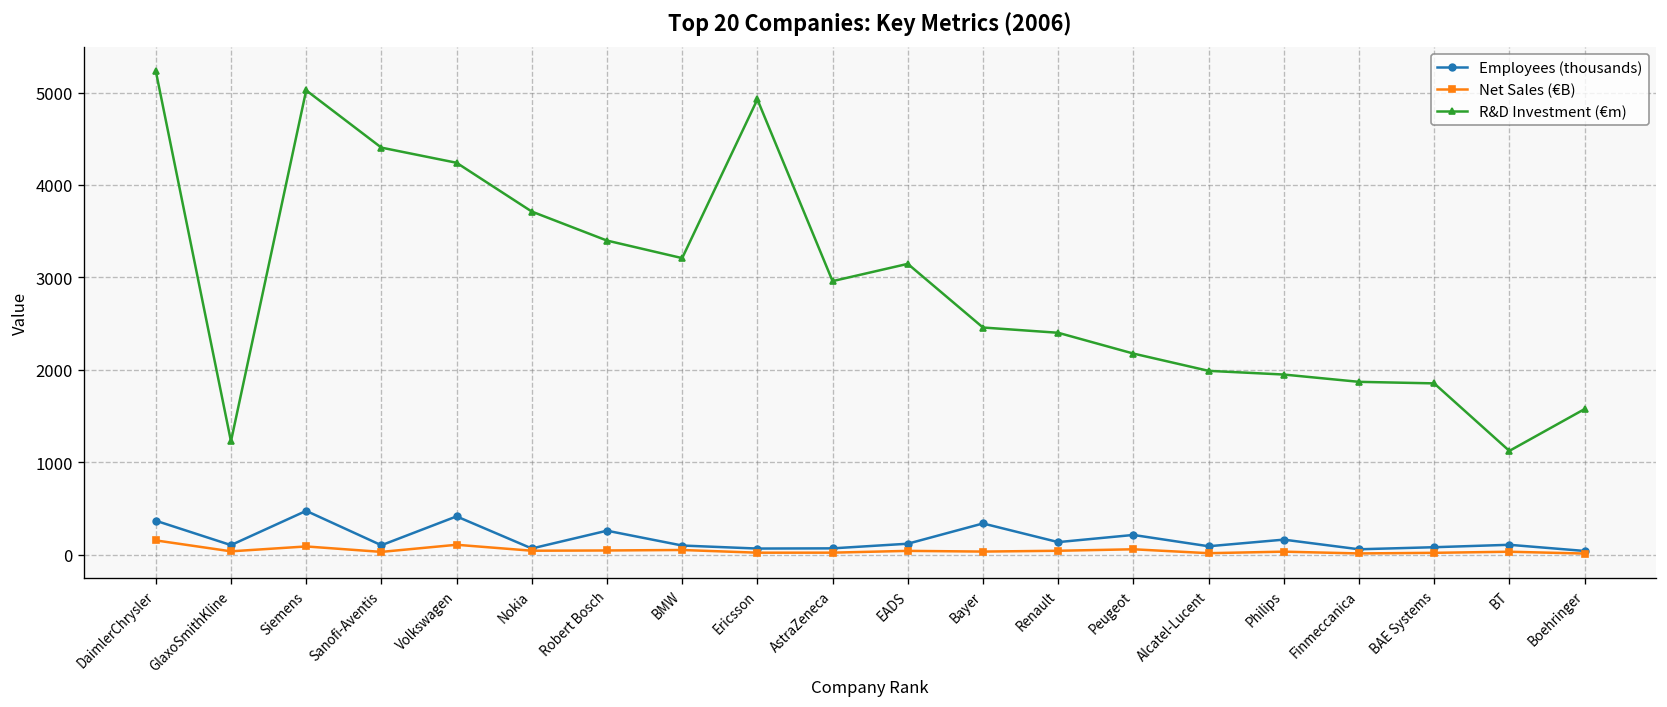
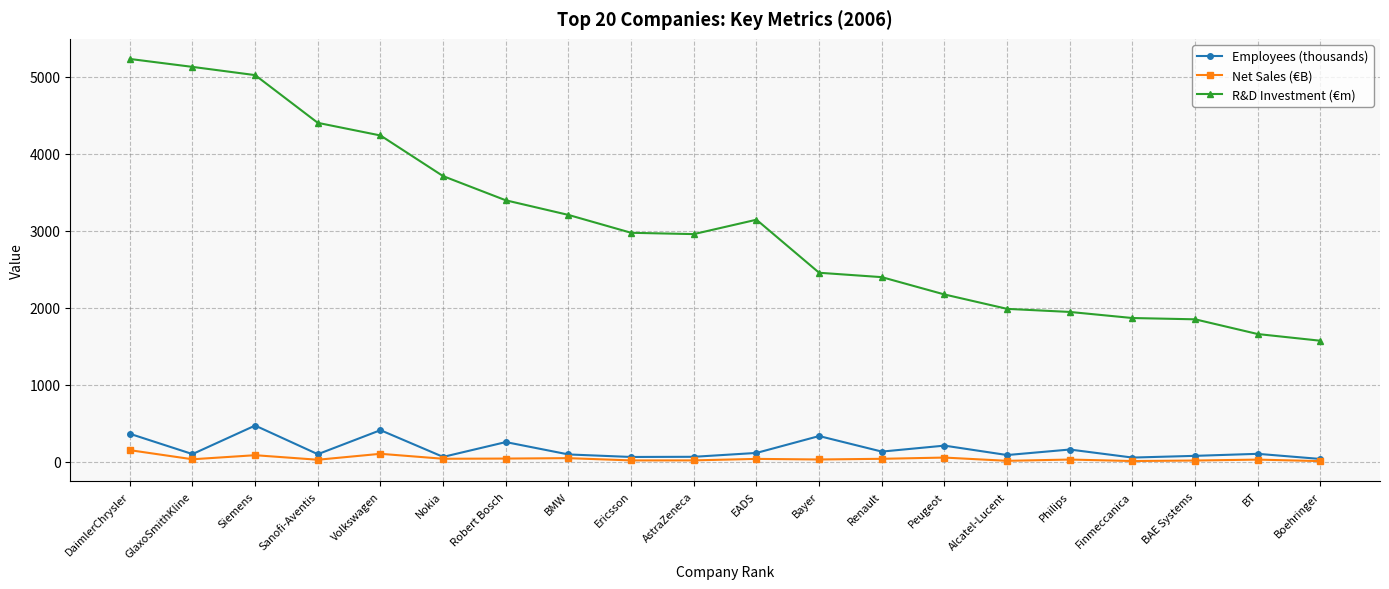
R&D Investment (€m), GlaxoSmithKline: 1200 -> 5100
R&D Investment (€m), Ericsson: 4900 -> 3000
R&D Investment (€m), BT: 1100 -> 1700
